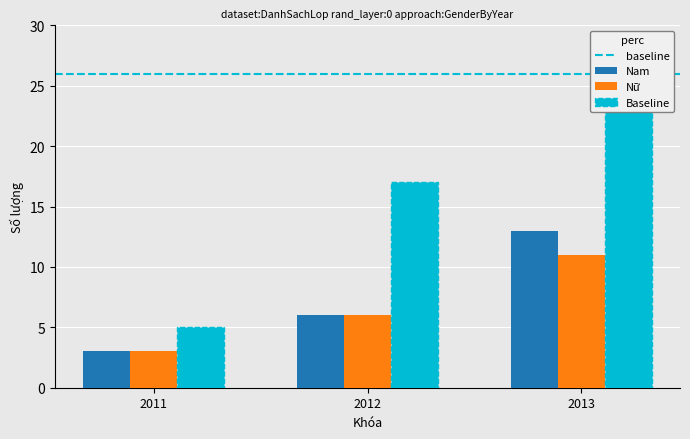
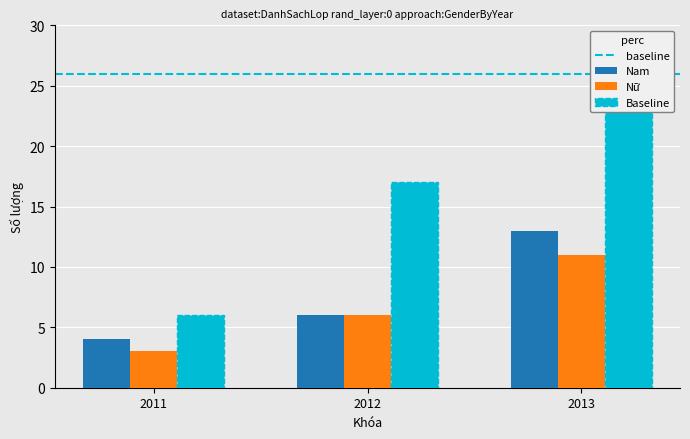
Nam, 2011: 3 -> 4
Baseline, 2011: 5 -> 6
